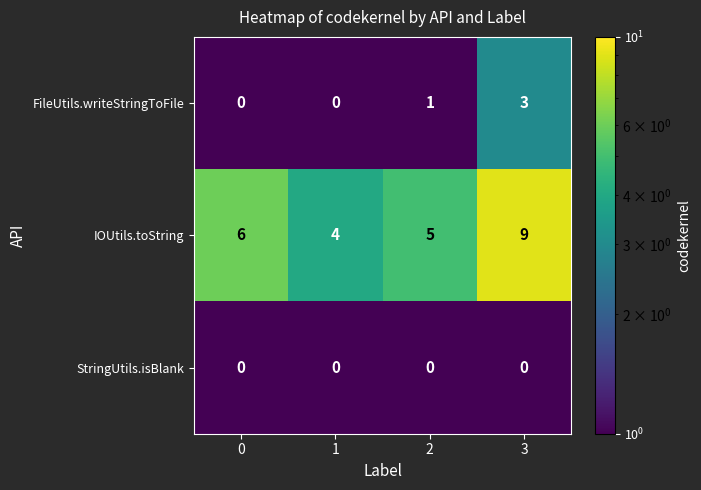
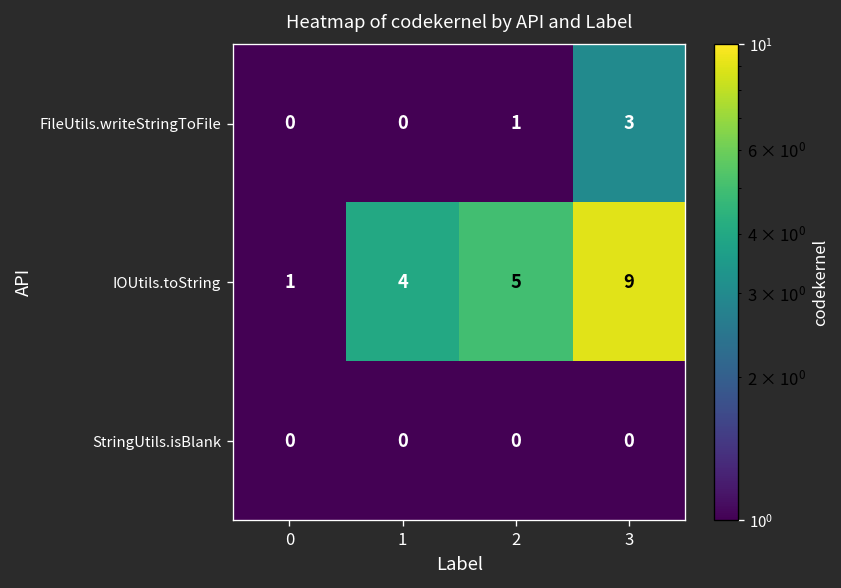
IOUtils.toString, 0: 6 -> 1
